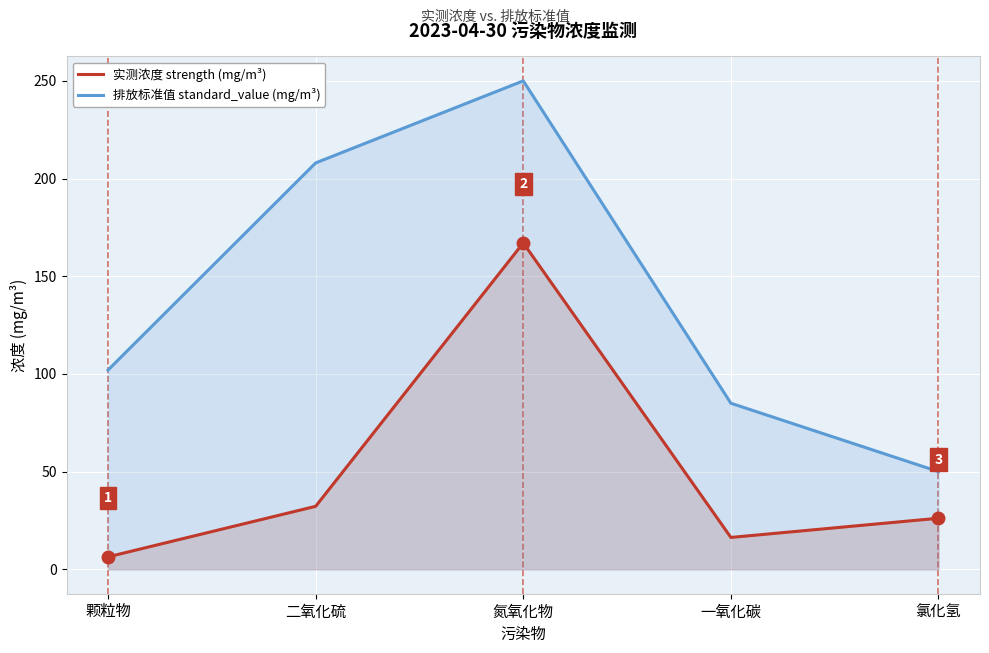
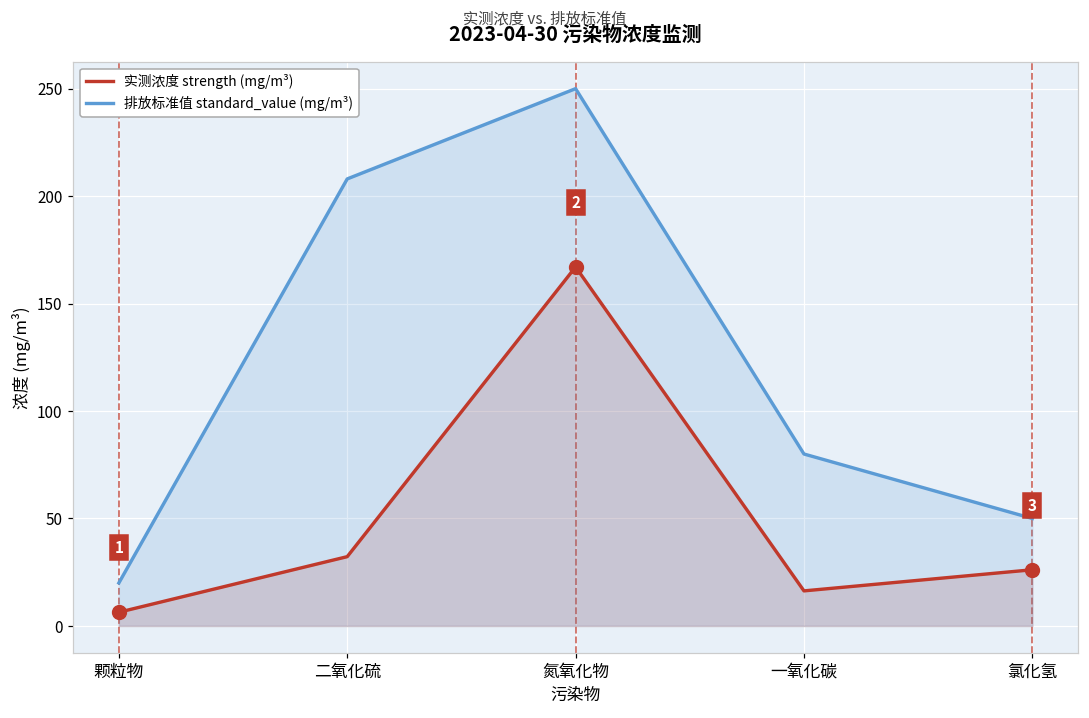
排放标准值 standard_value (mg/m³), 颗粒物: 102 -> 20
排放标准值 standard_value (mg/m³), 一氧化碳: 85 -> 80
